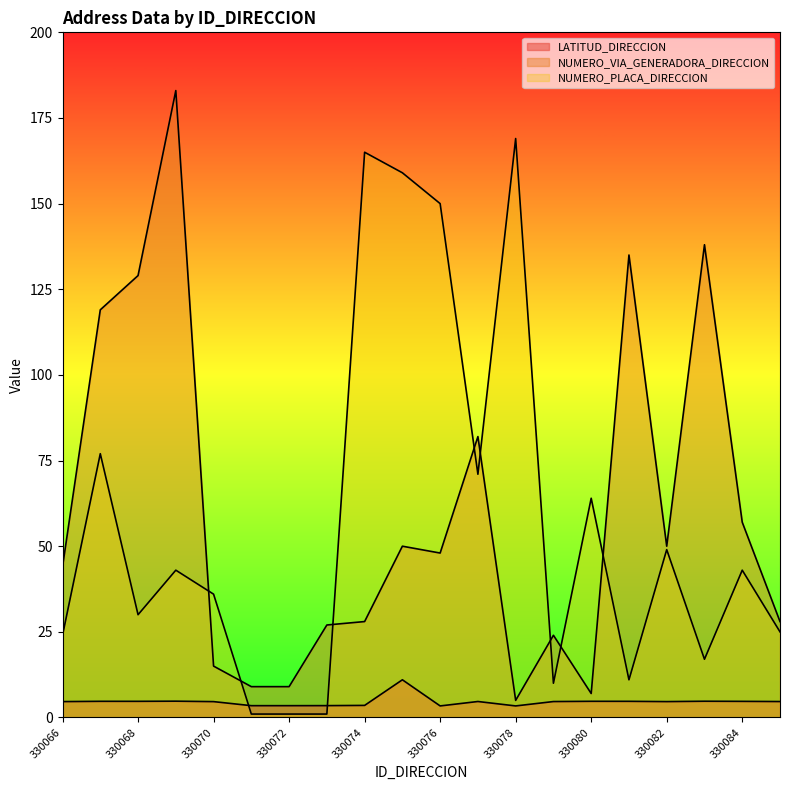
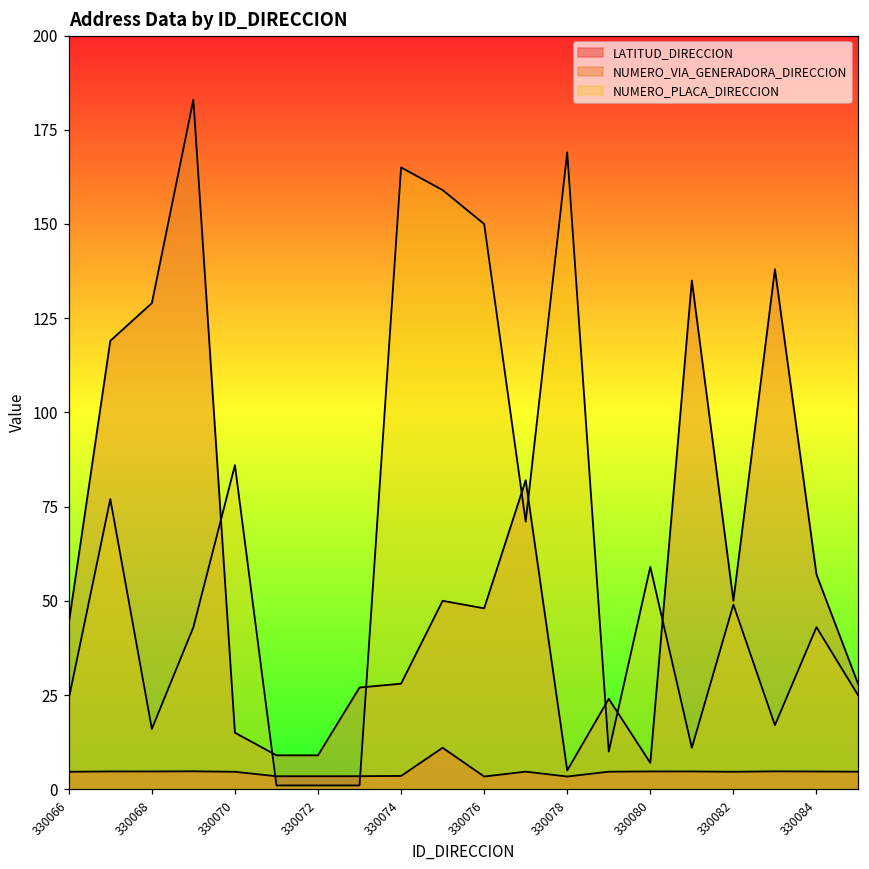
NUMERO_PLACA_DIRECCION, 330068: 30 -> 16
NUMERO_PLACA_DIRECCION, 330070: 36 -> 86
NUMERO_PLACA_DIRECCION, 330080: 64 -> 59
